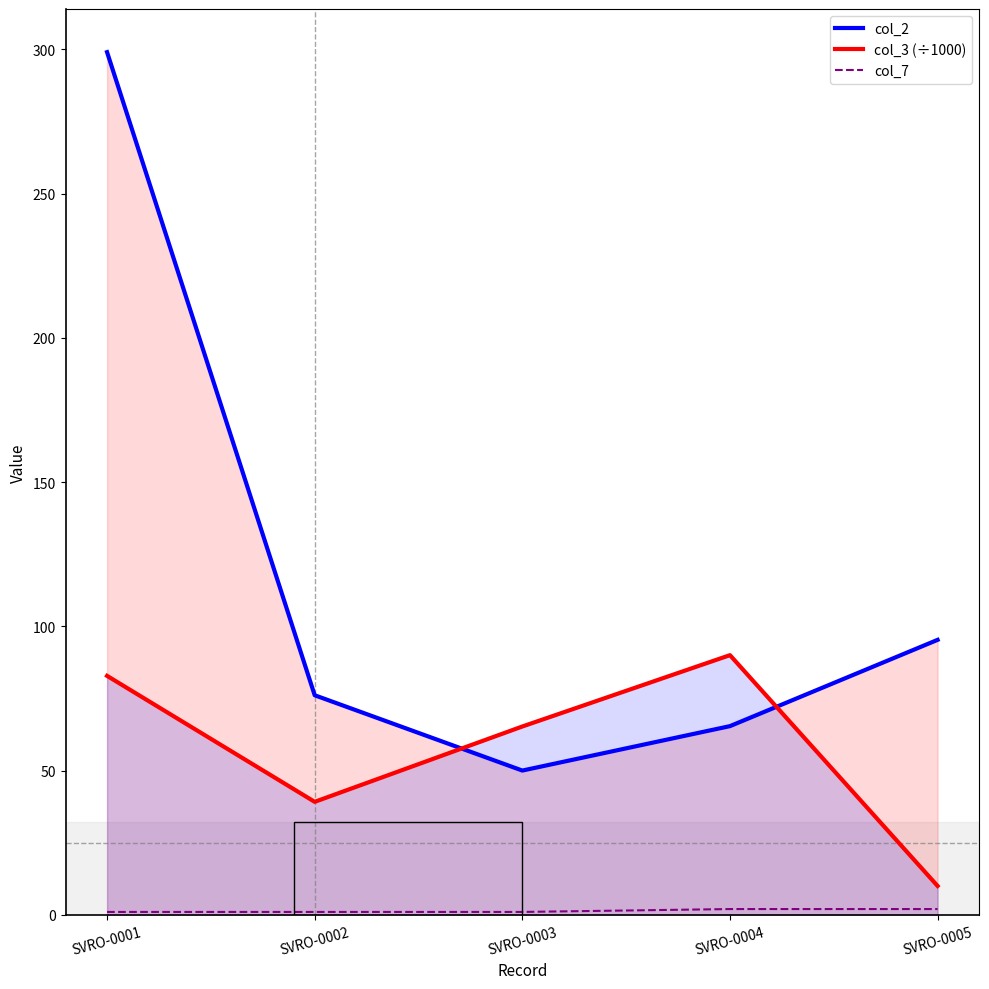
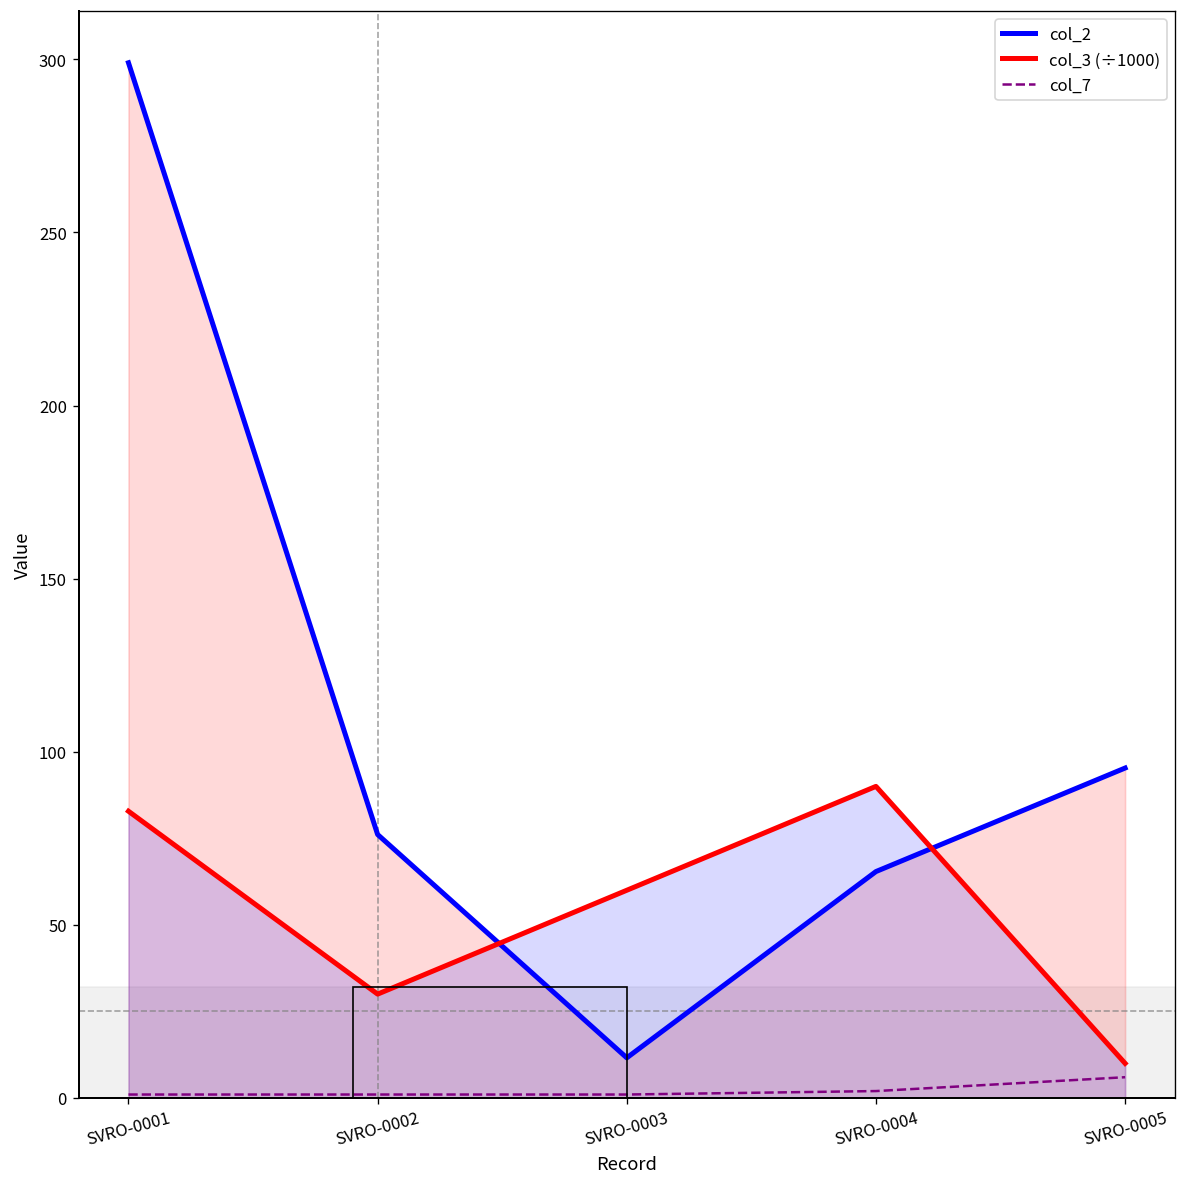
col_3 (÷1000), SVRO-0002: 39 -> 30
col_2, SVRO-0003: 50 -> 12
col_3 (÷1000), SVRO-0003: 65 -> 60
col_7, SVRO-0005: 2 -> 6
